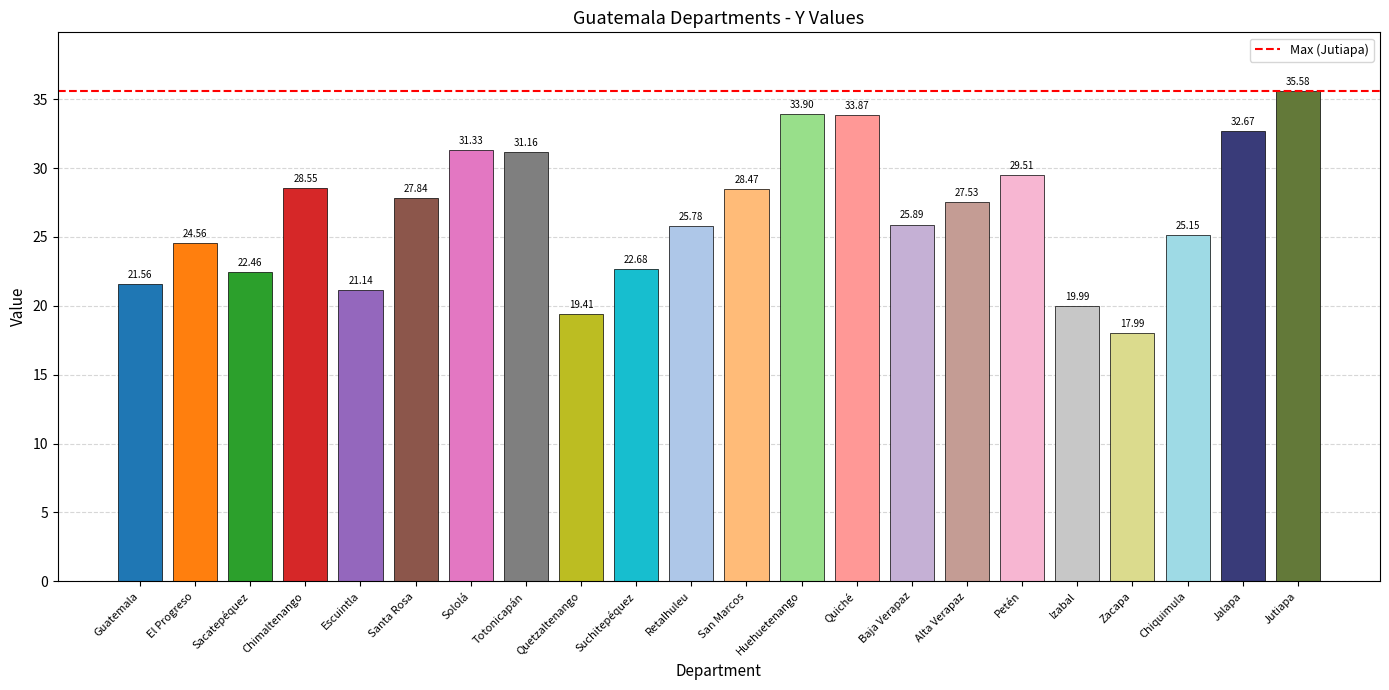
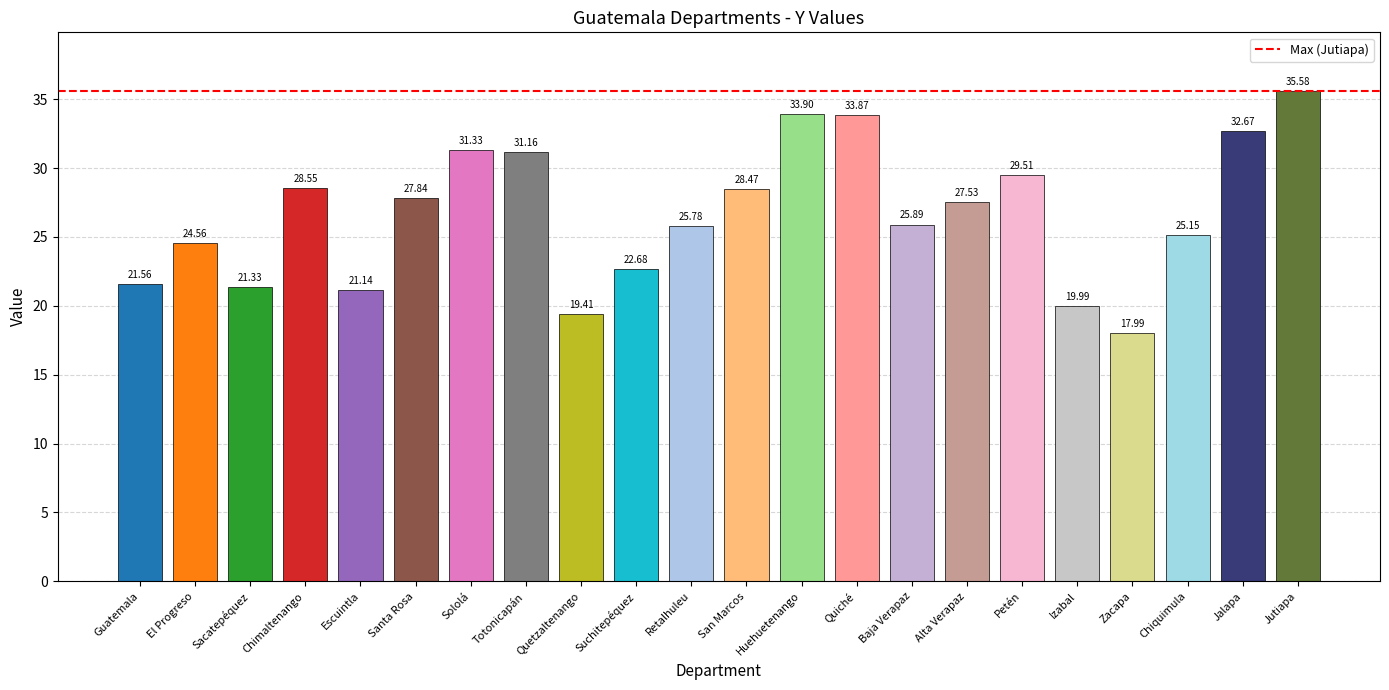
Sacatepéquez: 22.46 -> 21.33
